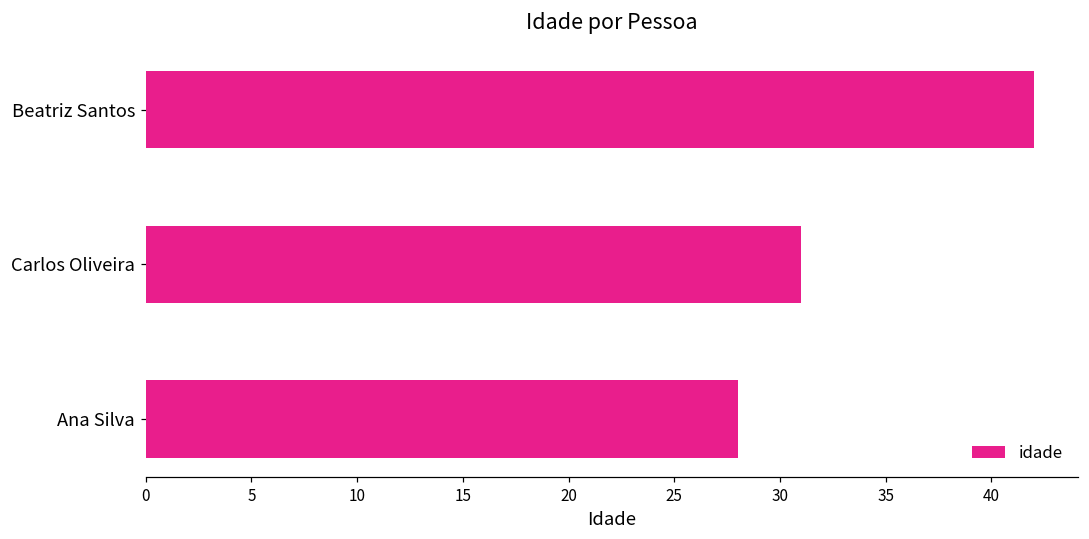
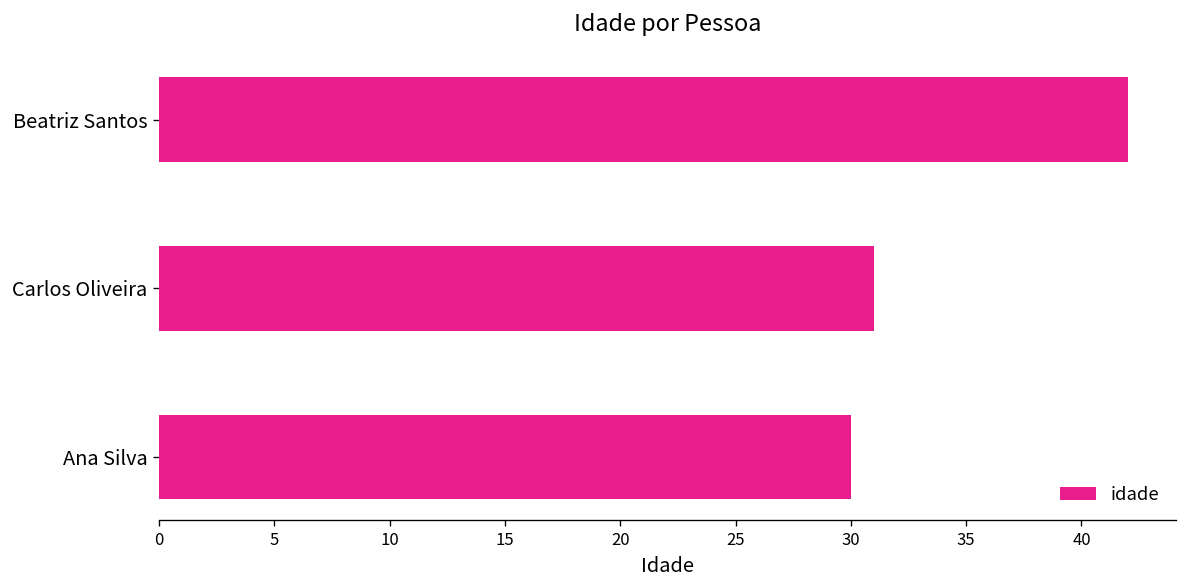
Ana Silva: 28 -> 30
